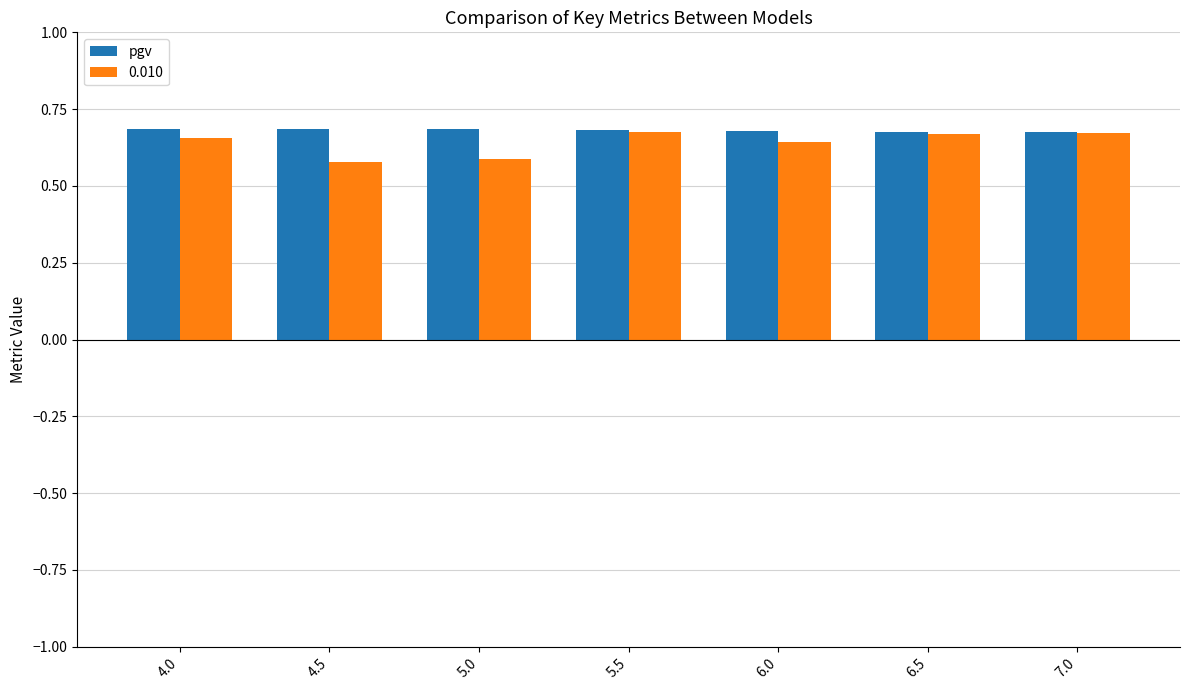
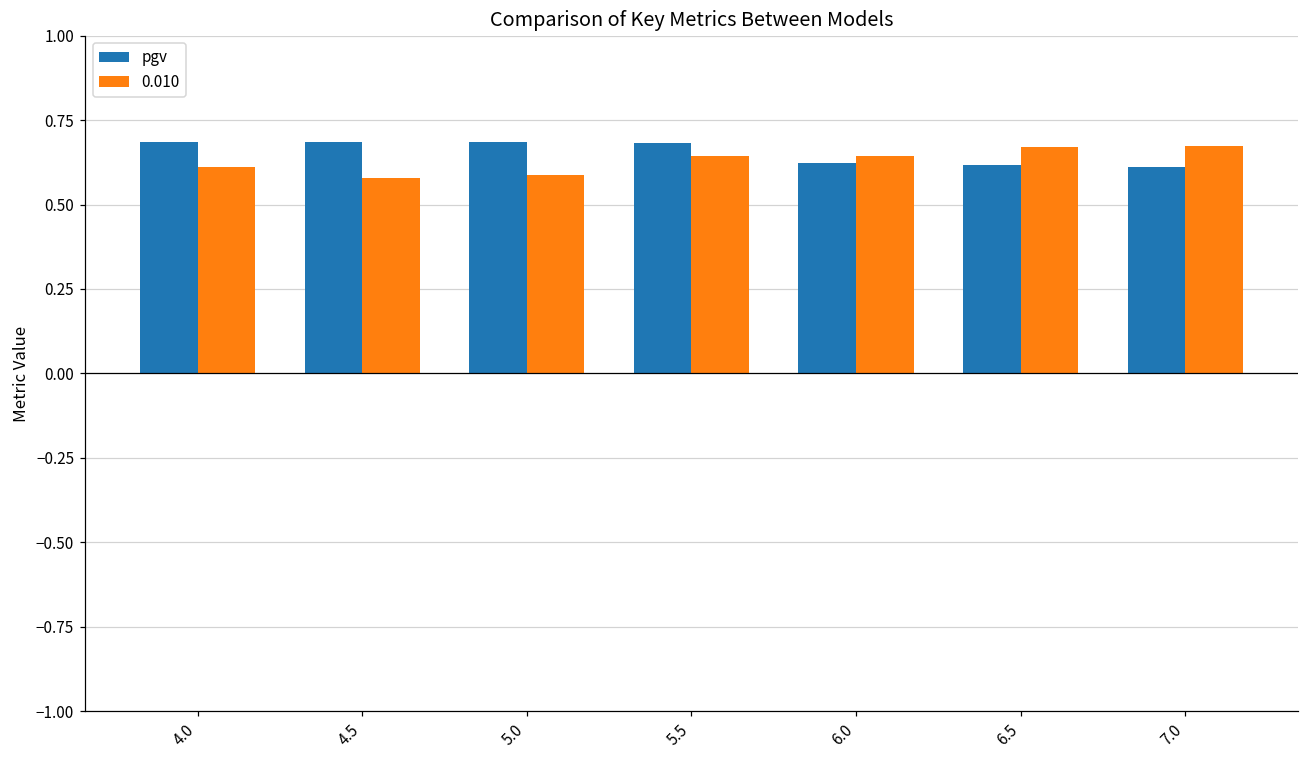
0.010, 4.0: 0.66 -> 0.61
0.010, 5.5: 0.68 -> 0.64
pgv, 6.0: 0.68 -> 0.62
pgv, 6.5: 0.68 -> 0.62
pgv, 7.0: 0.68 -> 0.61
